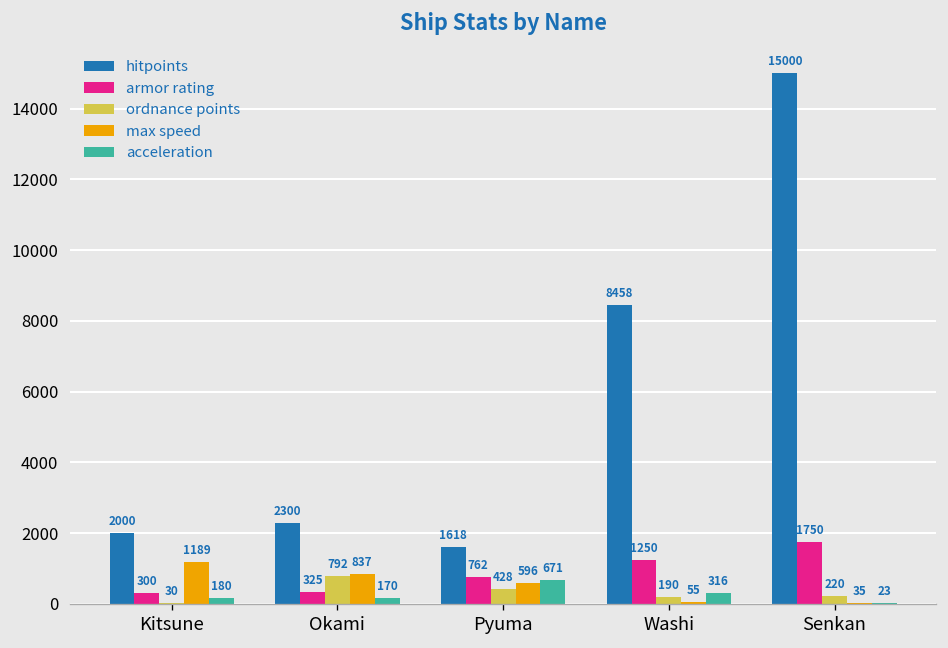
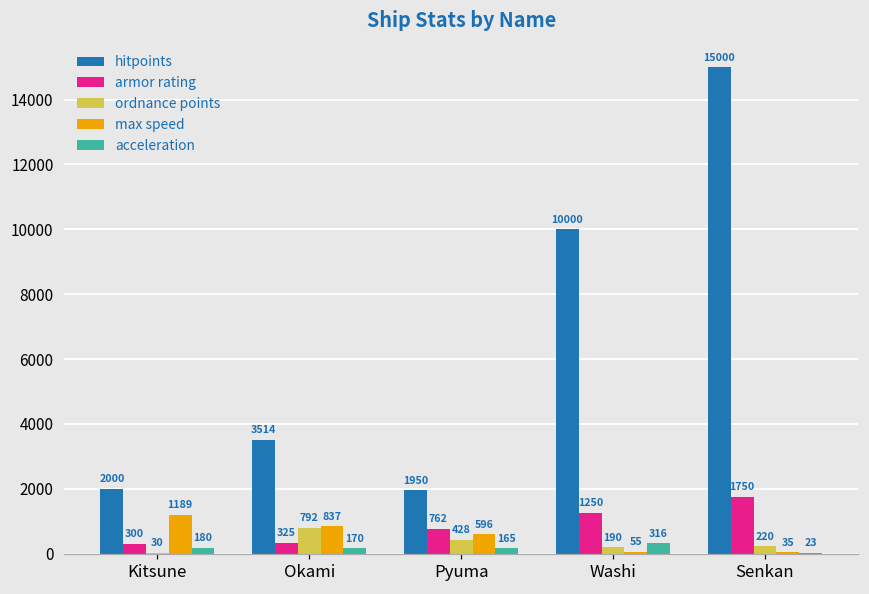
hitpoints, Okami: 2300 -> 3514
hitpoints, Pyuma: 1618 -> 1950
acceleration, Pyuma: 671 -> 165
hitpoints, Washi: 8458 -> 10000
